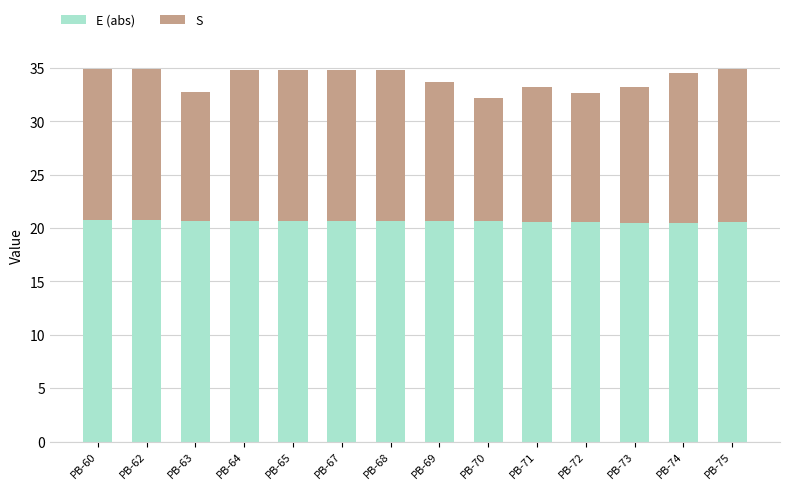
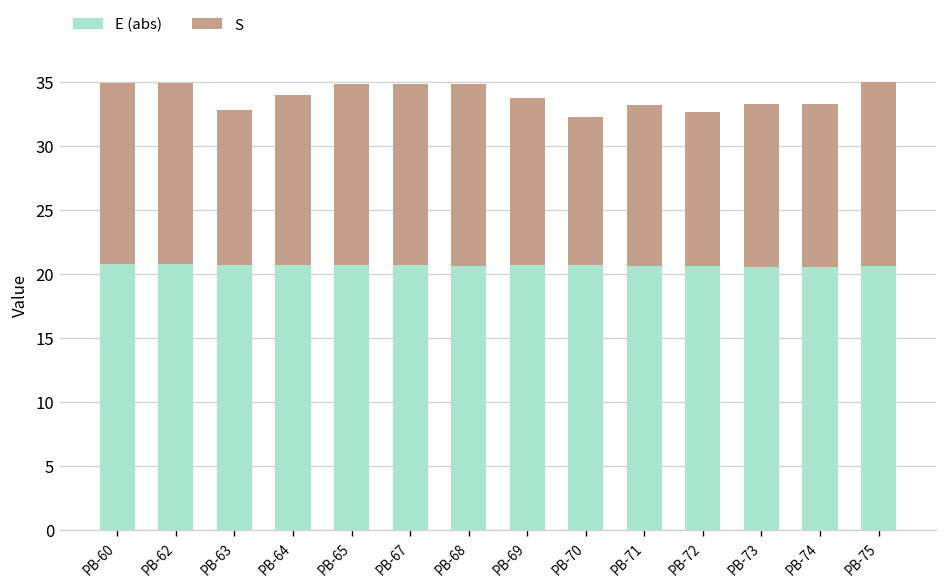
S, PB-64: 14.1 -> 13.3
S, PB-74: 14.0 -> 12.8
